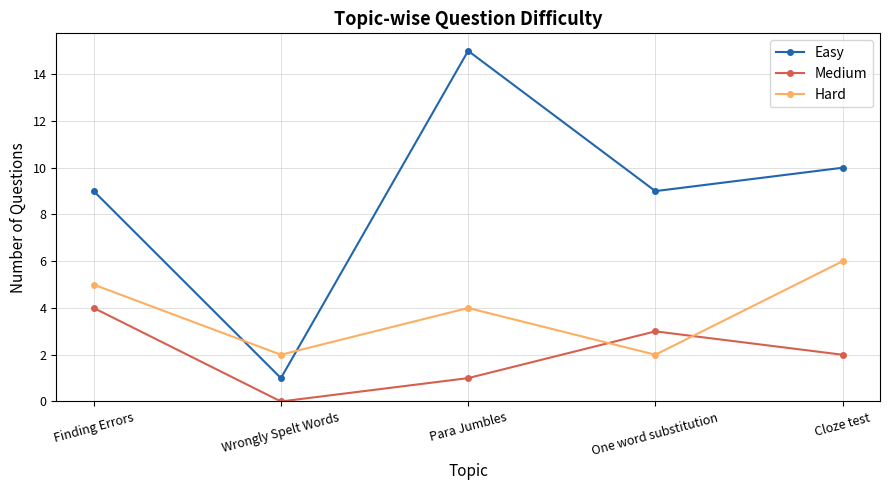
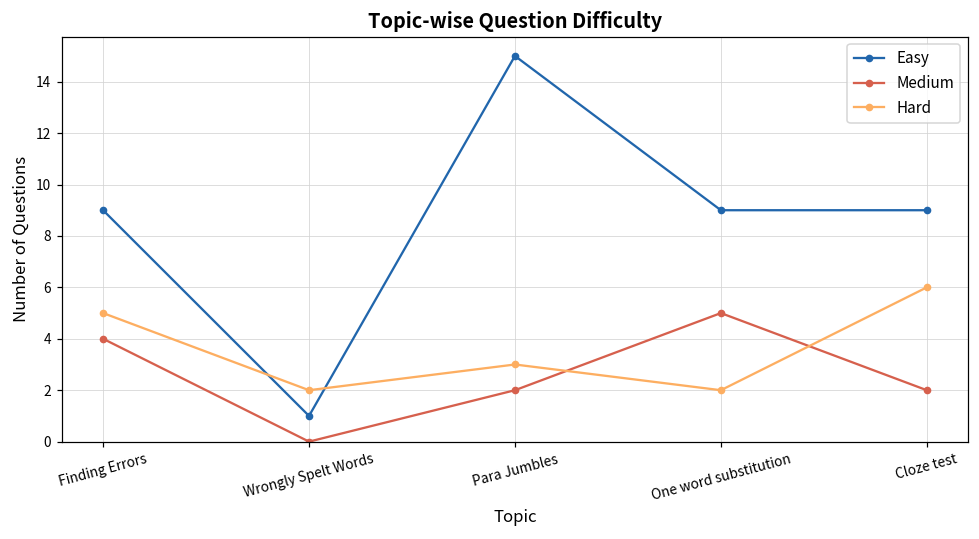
Medium, Para Jumbles: 1 -> 2
Hard, Para Jumbles: 4 -> 3
Medium, One word substitution: 3 -> 5
Easy, Cloze test: 10 -> 9
